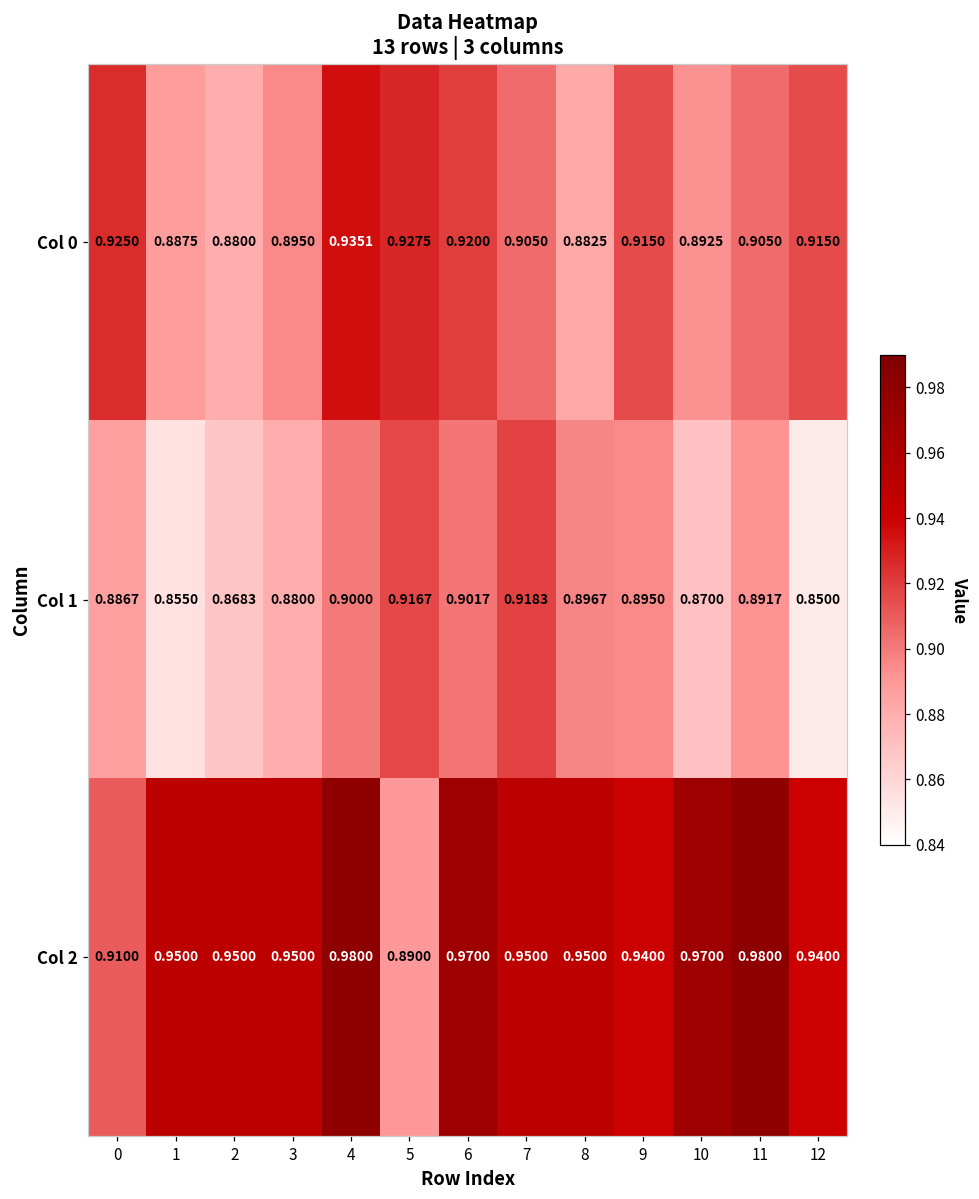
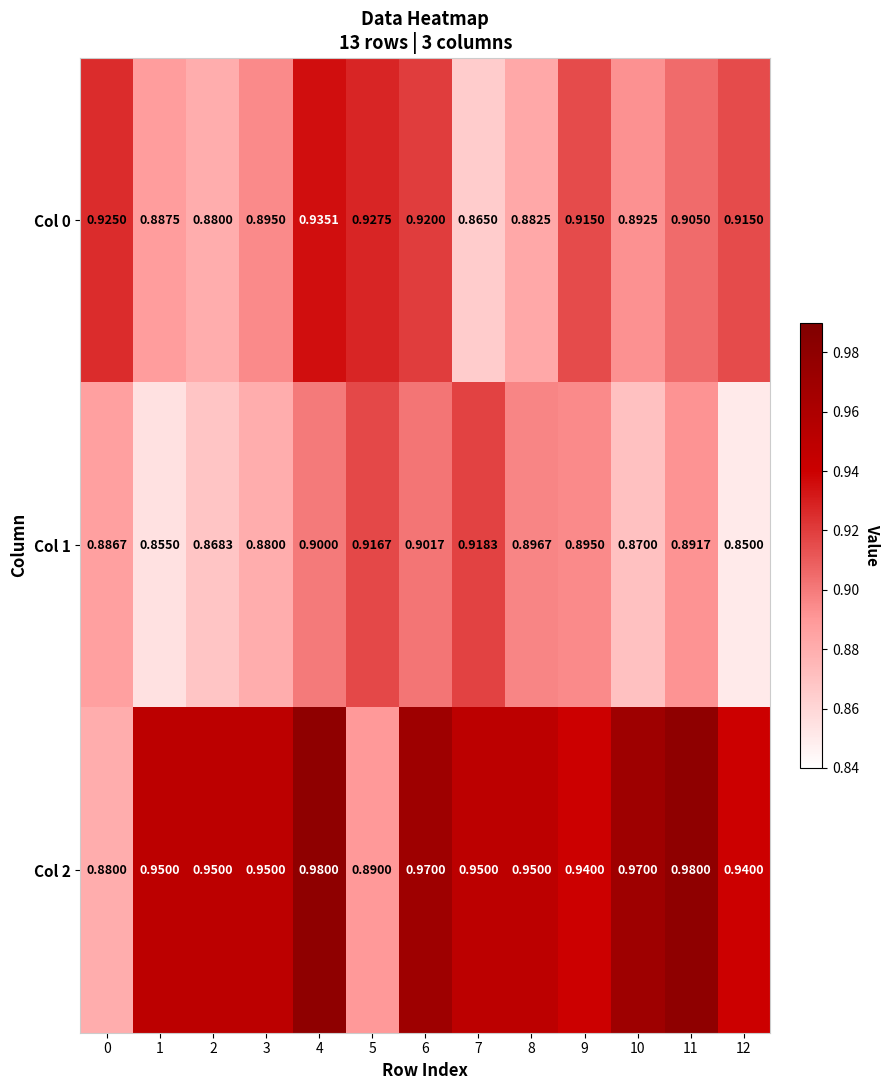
Col 0, 7: 0.9050 -> 0.8650
Col 2, 0: 0.9100 -> 0.8800
